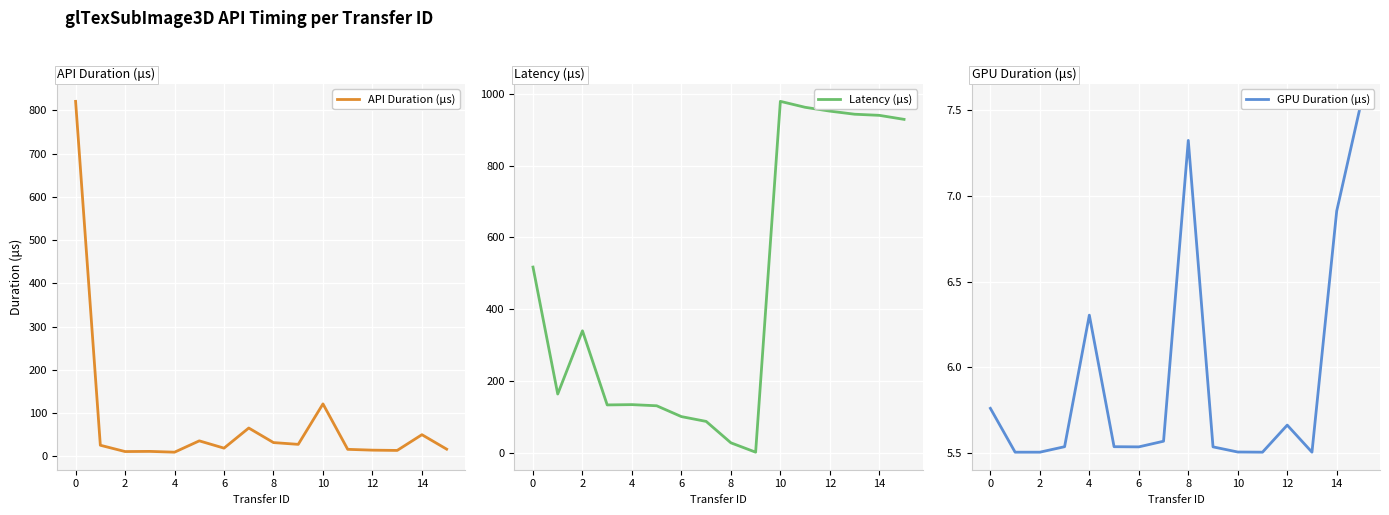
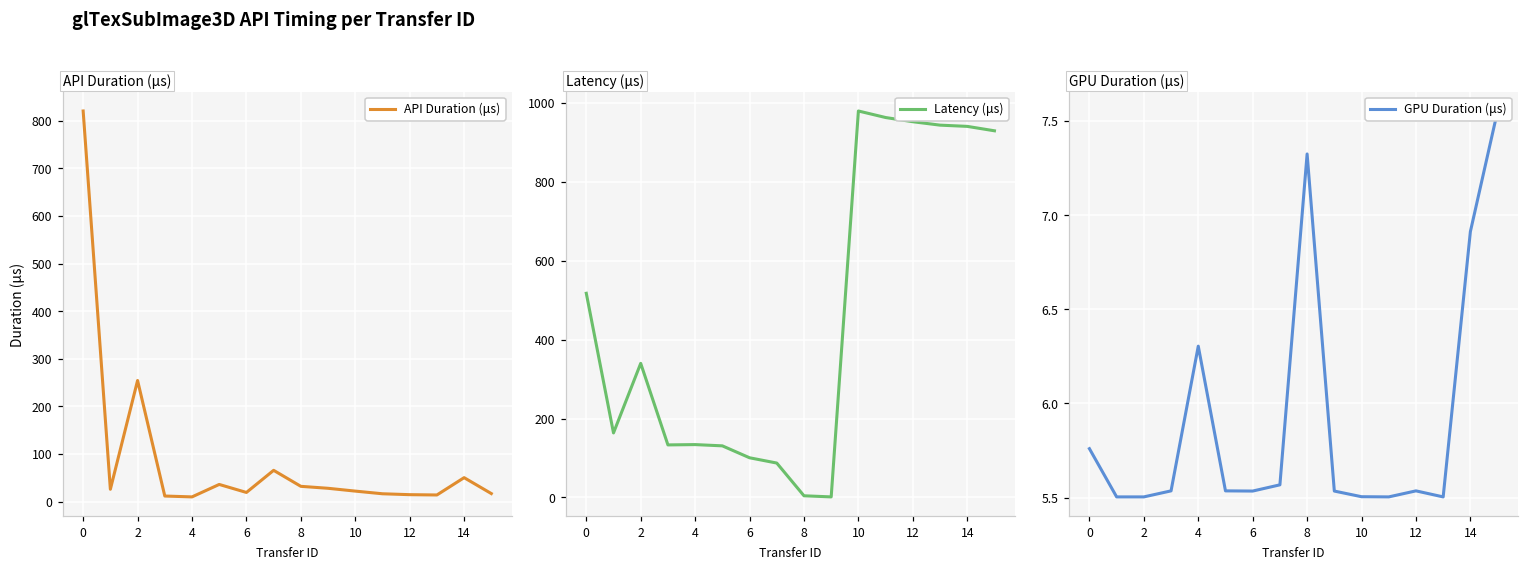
API Duration (μs), 2: 10 -> 250
API Duration (μs), 10: 120 -> 20
Latency (μs), 8: 30 -> 0
GPU Duration (μs), 12: 5.66 -> 5.54
